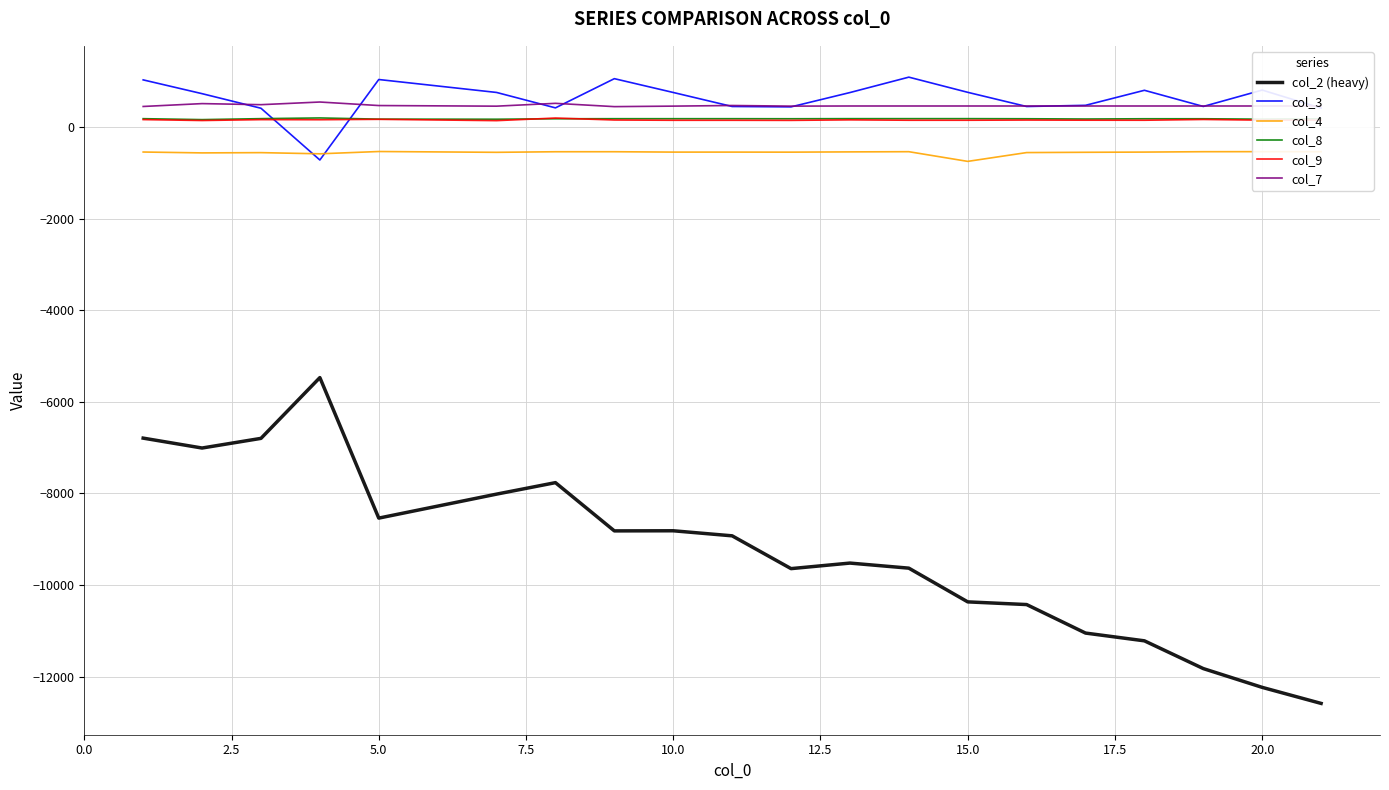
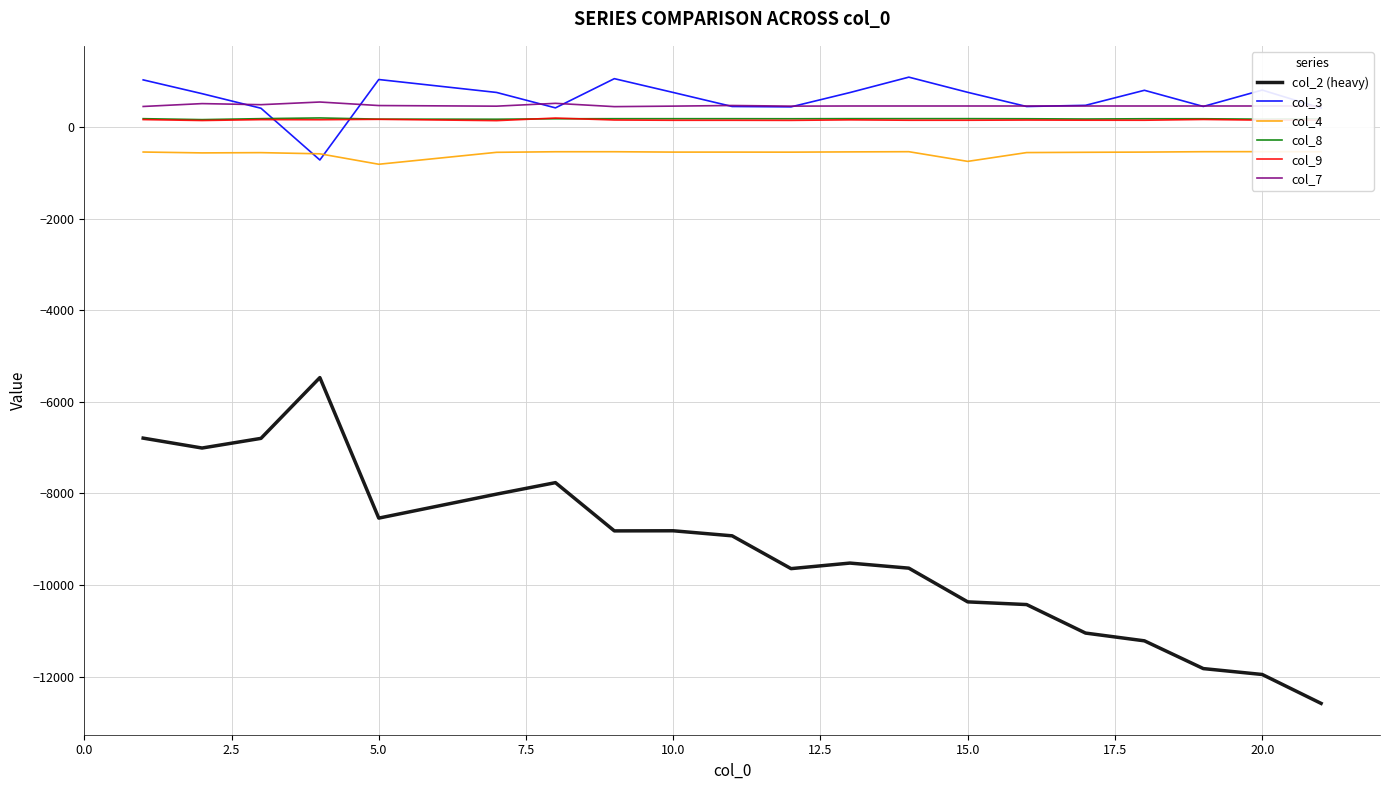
col_4, 5.0: -500 -> -800
col_2 (heavy), 20.0: -12200 -> -12000
